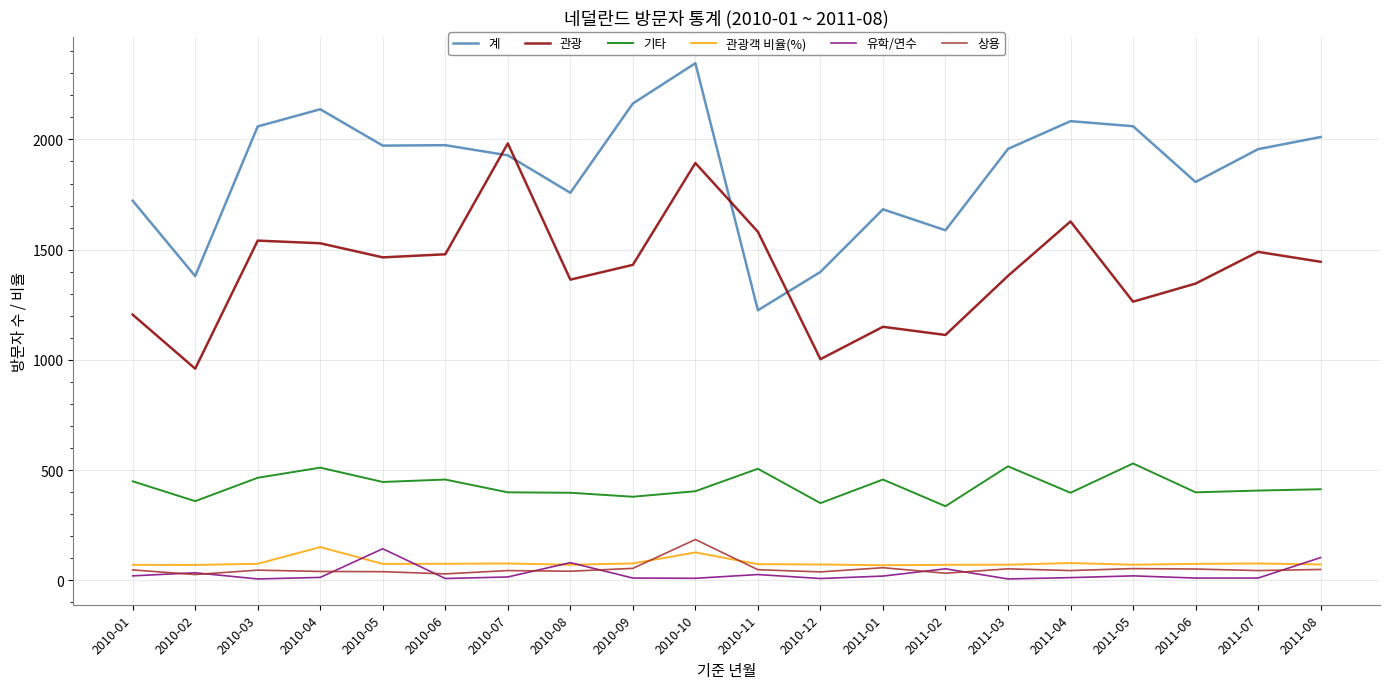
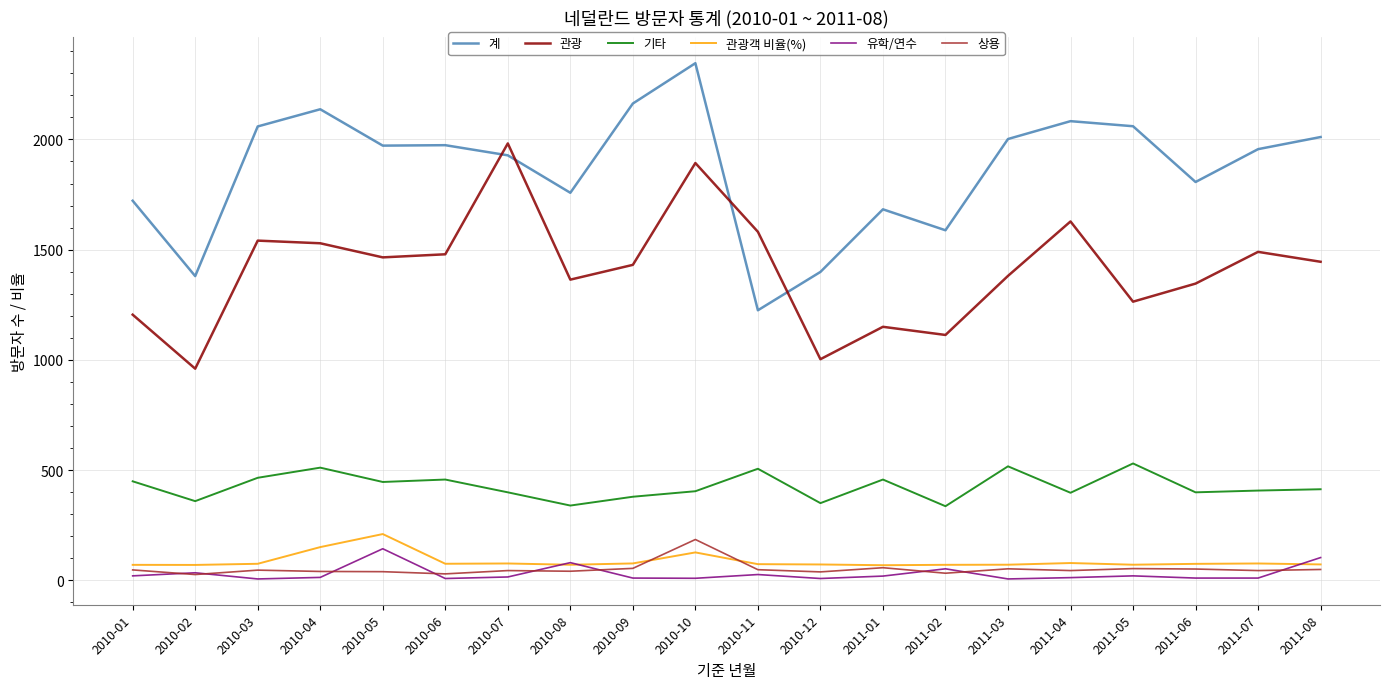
관광객 비율(%), 2010-05: 70 -> 210
기타, 2010-08: 400 -> 340
계, 2011-03: 1960 -> 2000
